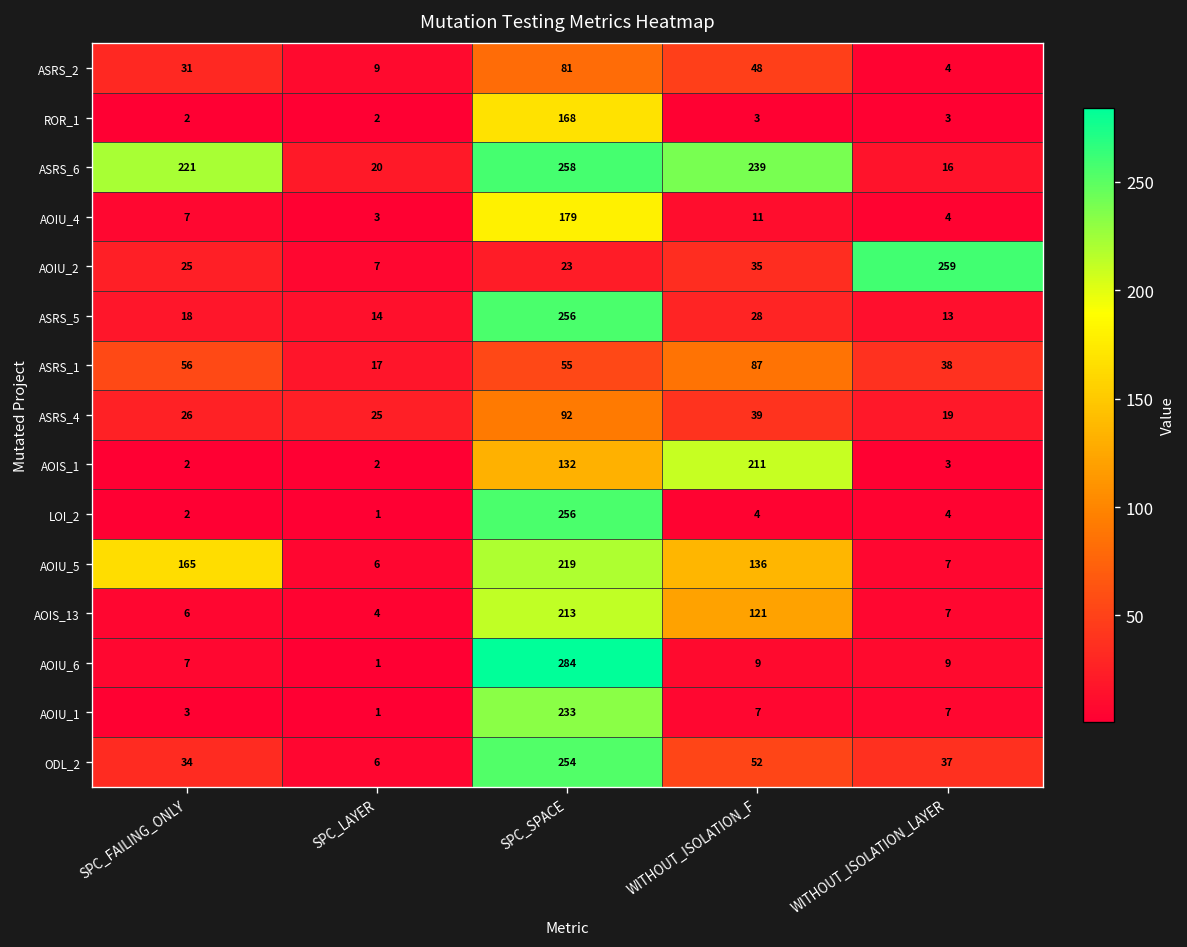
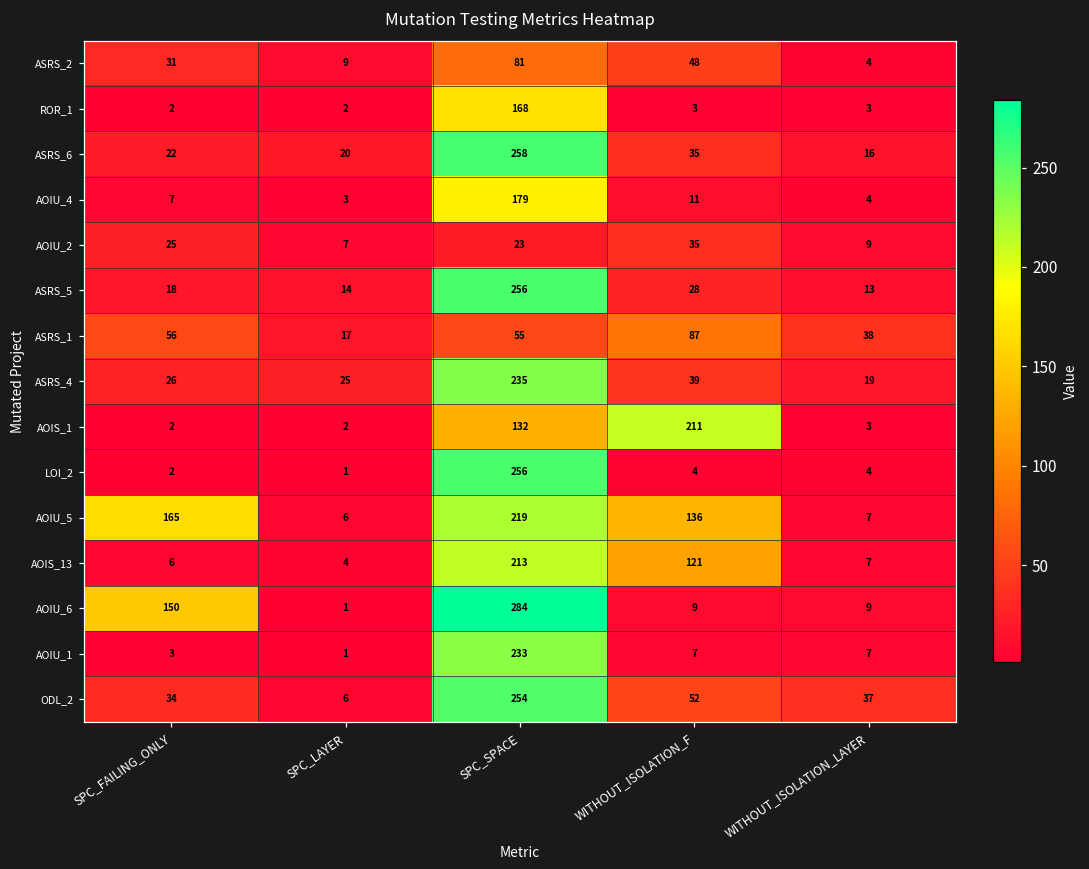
ASRS_6, SPC_FAILING_ONLY: 221 -> 22
ASRS_6, WITHOUT_ISOLATION_F: 239 -> 35
AOIU_2, WITHOUT_ISOLATION_LAYER: 259 -> 9
ASRS_4, SPC_SPACE: 92 -> 235
AOIU_6, SPC_FAILING_ONLY: 7 -> 150
